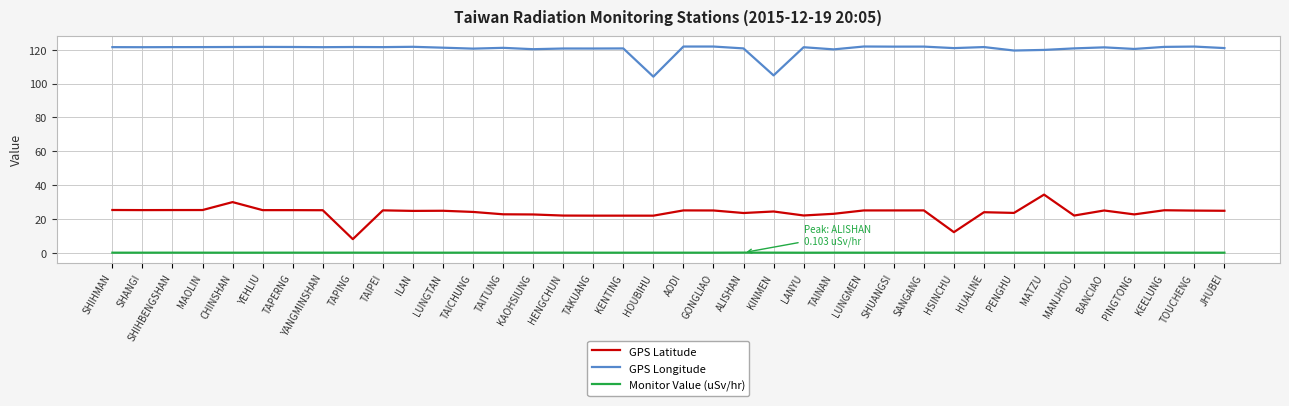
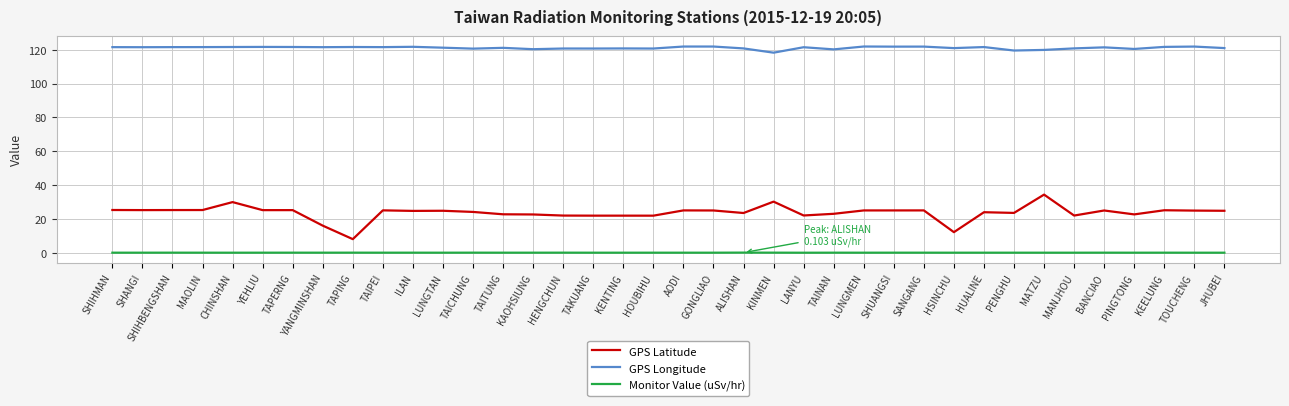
GPS Latitude, YANGMINSHAN: 25 -> 16
GPS Longitude, HOUBIHU: 104 -> 121
GPS Latitude, KINMEN: 24 -> 30
GPS Longitude, KINMEN: 105 -> 118
